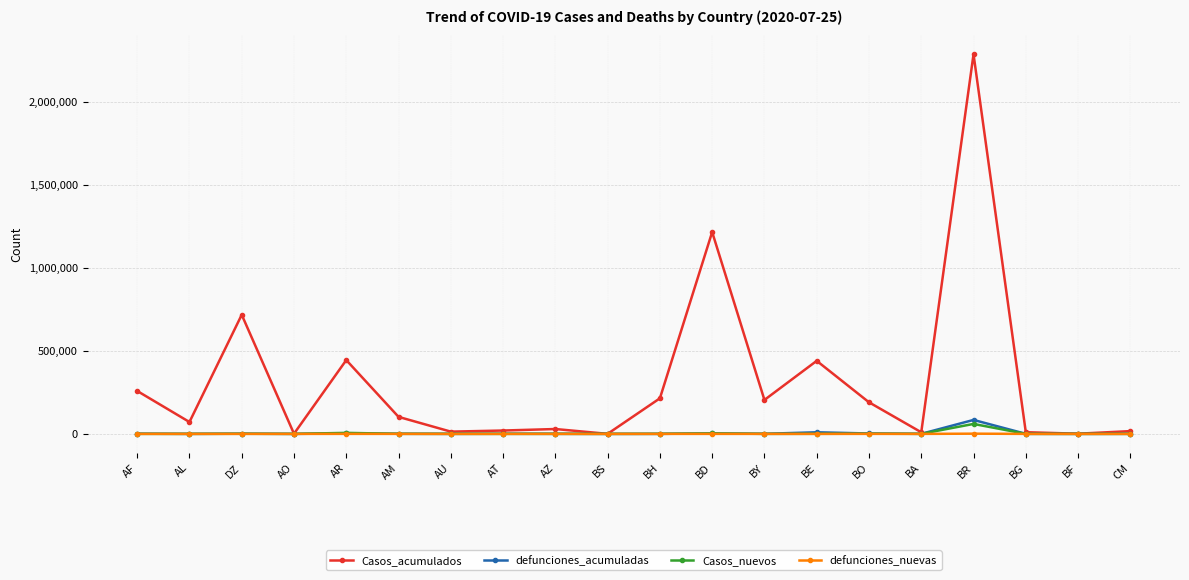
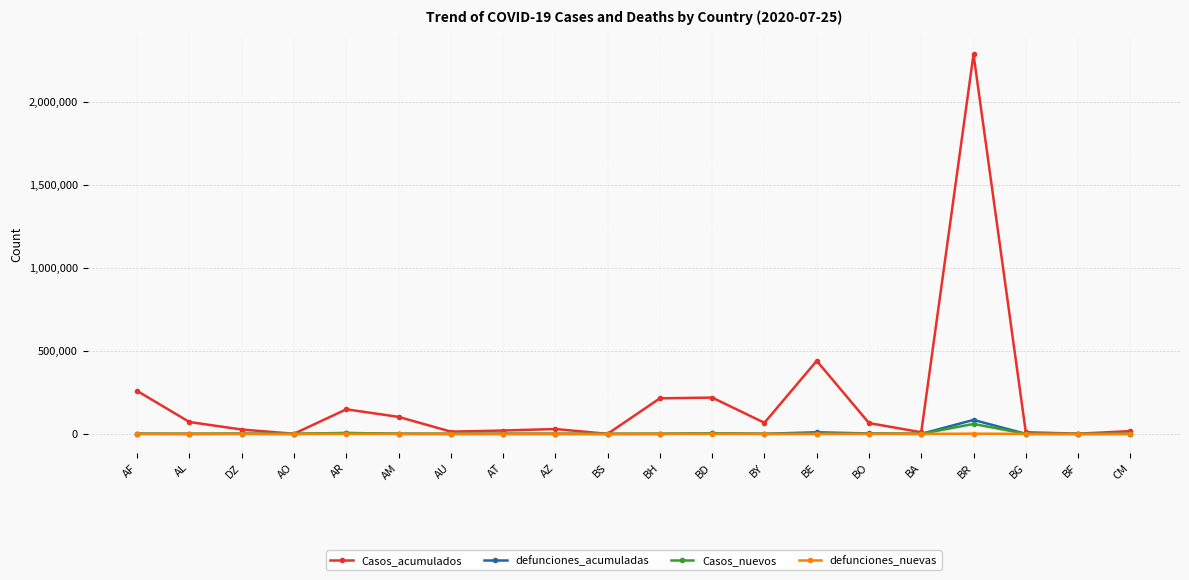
Casos_acumulados, DZ: 720,000 -> 30,000
Casos_acumulados, AR: 440,000 -> 150,000
Casos_acumulados, BD: 1,220,000 -> 220,000
Casos_acumulados, BY: 200,000 -> 70,000
Casos_acumulados, BO: 190,000 -> 70,000
